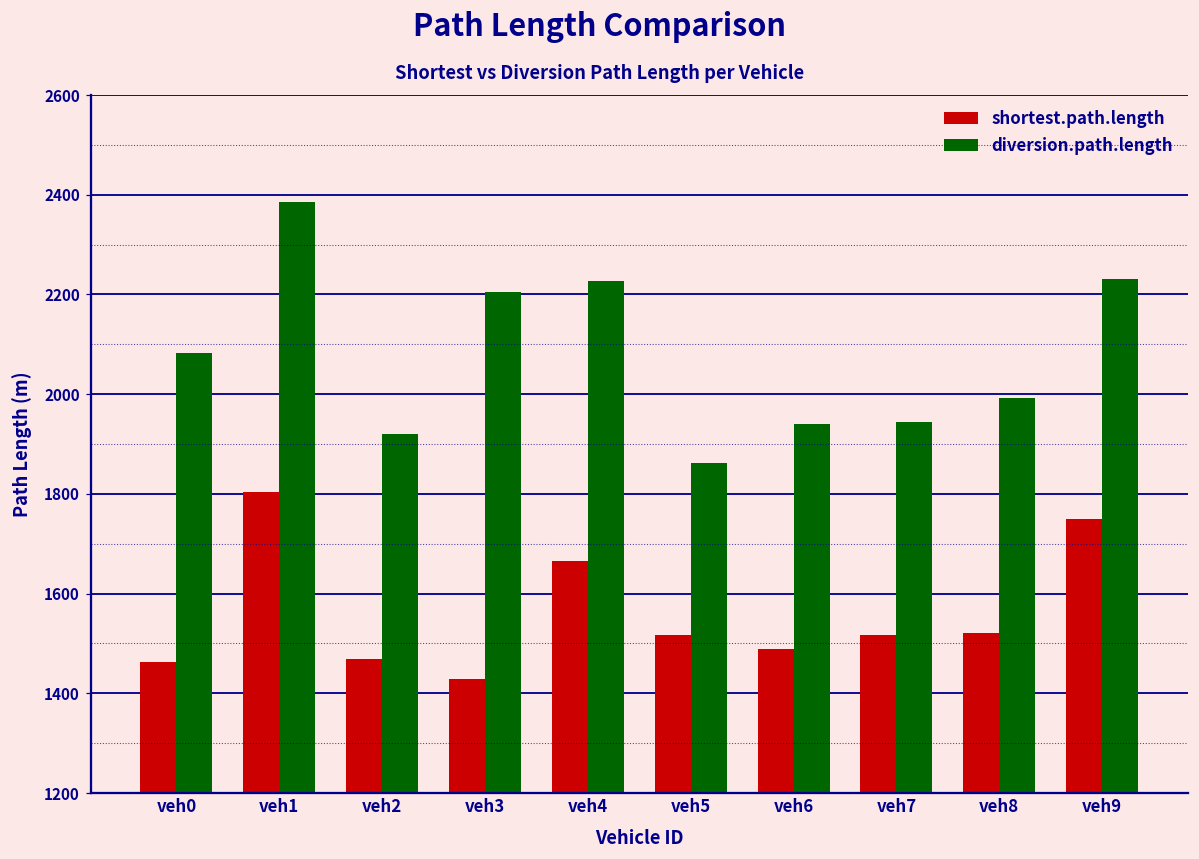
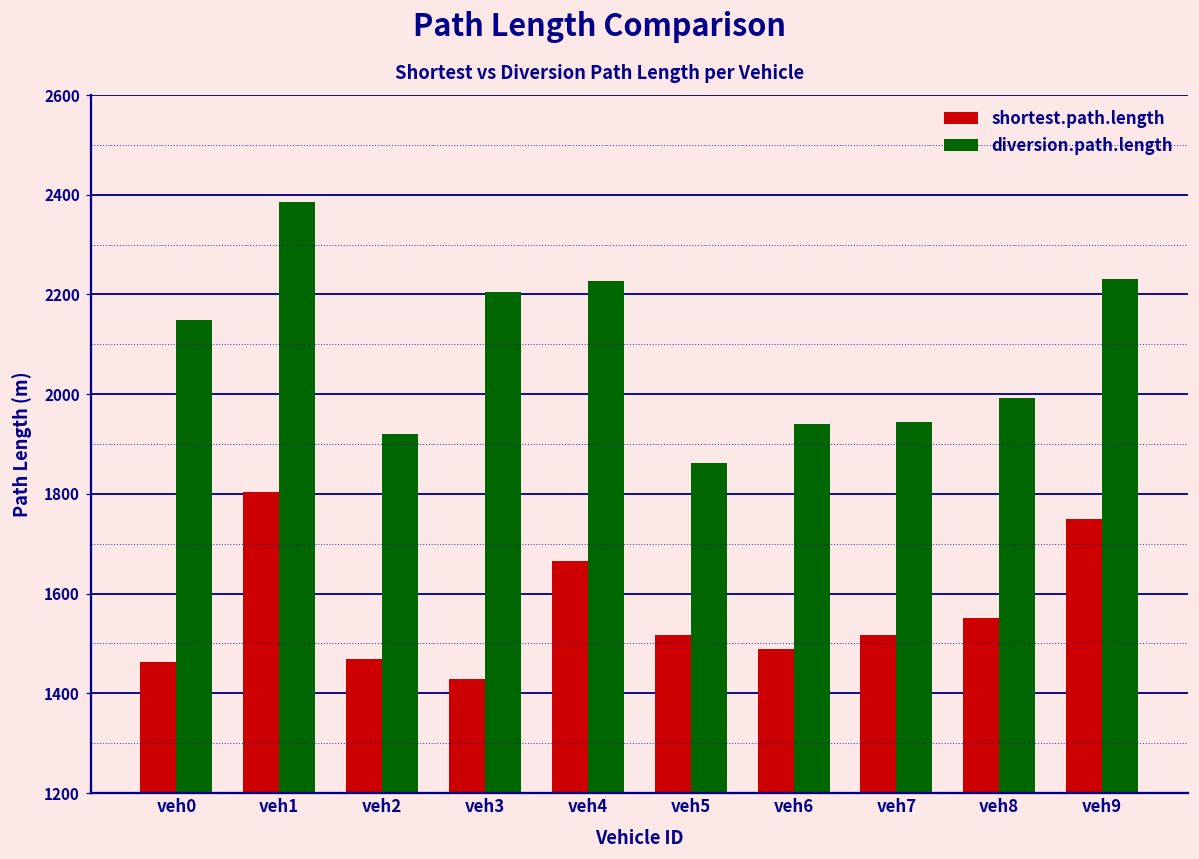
diversion.path.length, veh0: 2080 -> 2150
shortest.path.length, veh8: 1520 -> 1550
